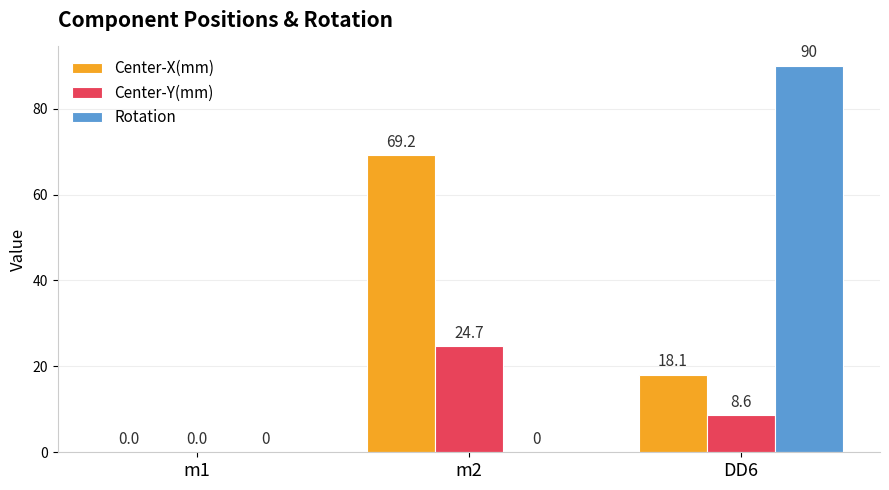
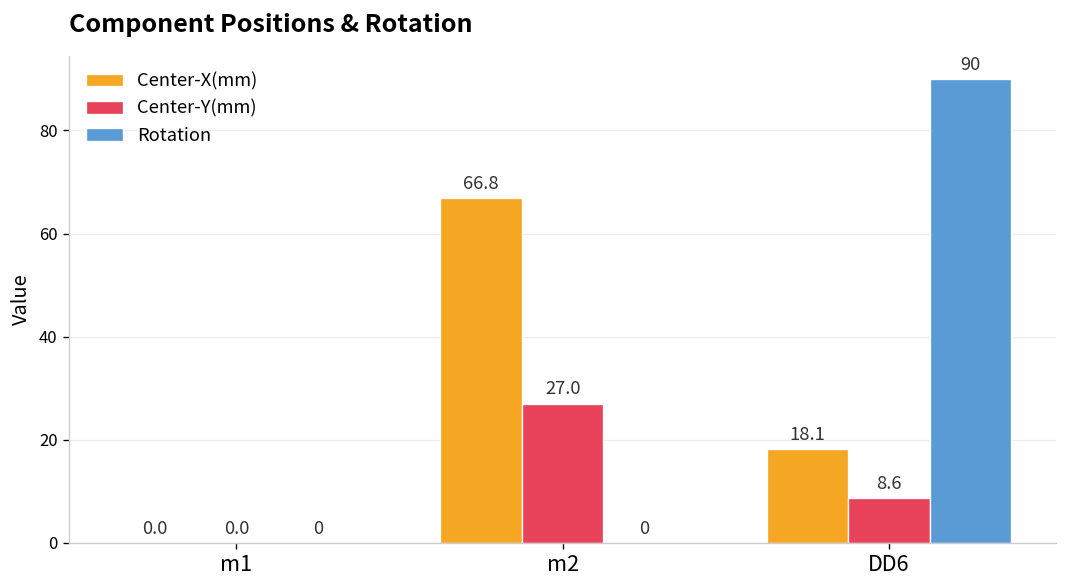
Center-X(mm), m2: 69.2 -> 66.8
Center-Y(mm), m2: 24.7 -> 27.0
